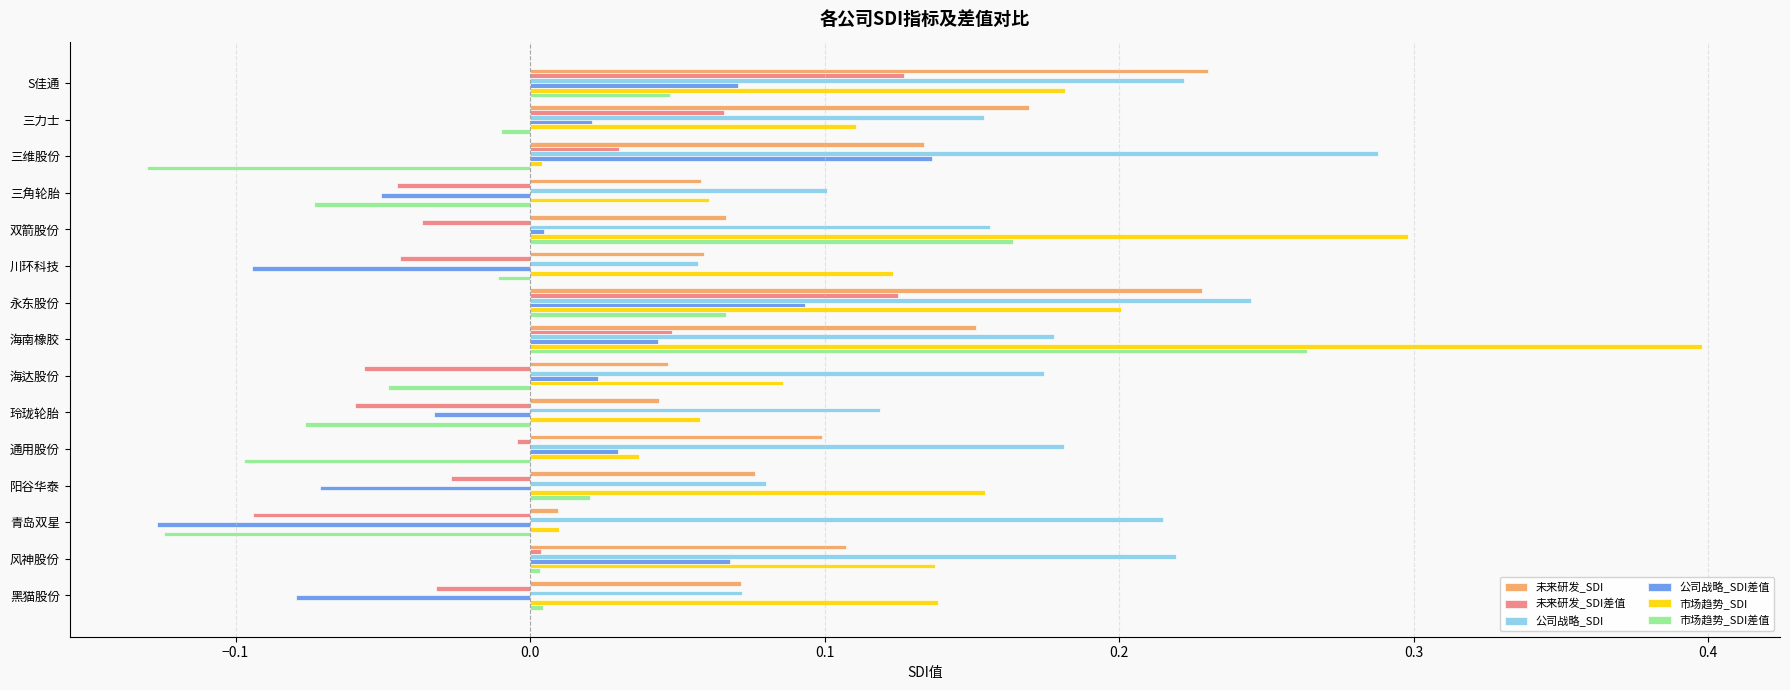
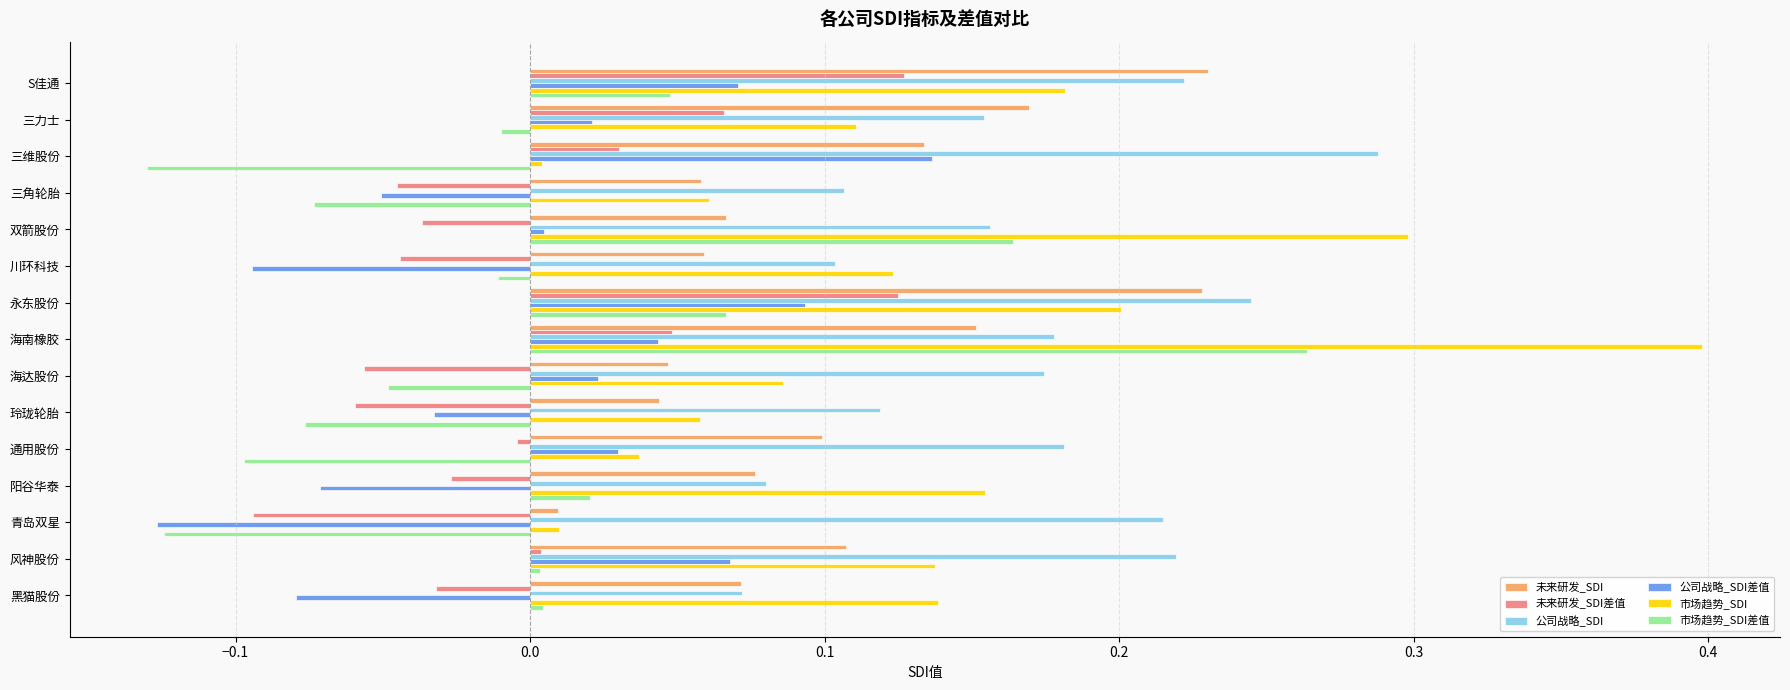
公司战略_SDI, 三角轮胎: 0.101 -> 0.107
公司战略_SDI, 川环科技: 0.057 -> 0.103
